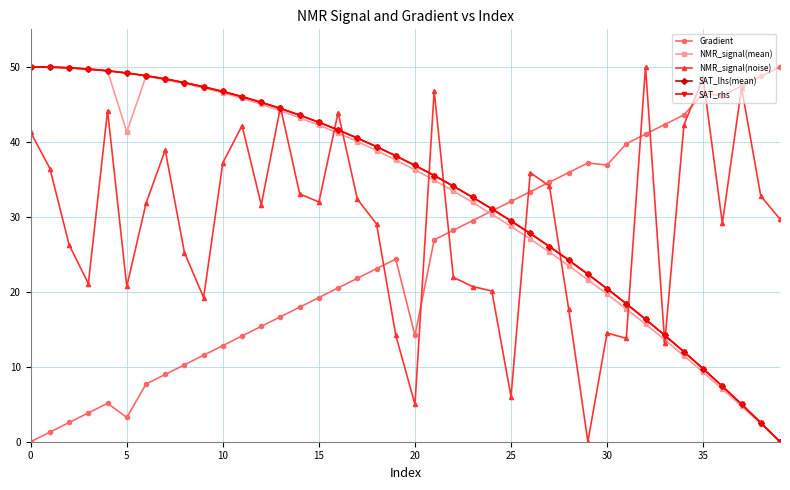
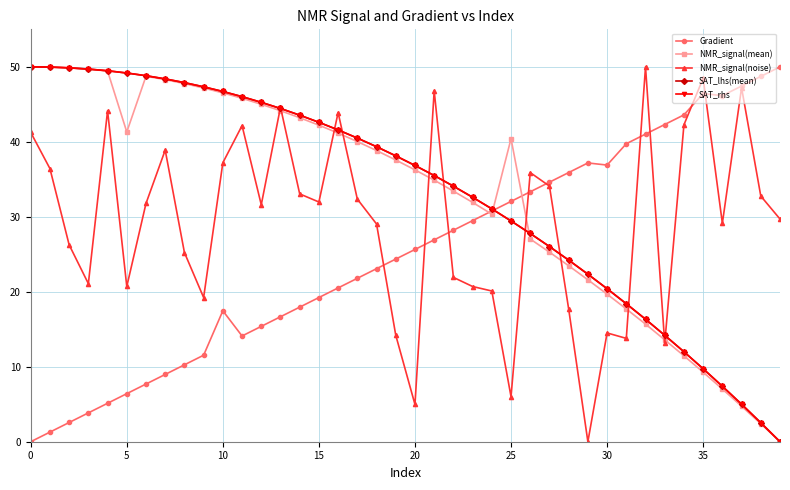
Gradient, 5: 3 -> 6
Gradient, 10: 13 -> 17
Gradient, 20: 14 -> 26
NMR_signal(mean), 25: 29 -> 40
